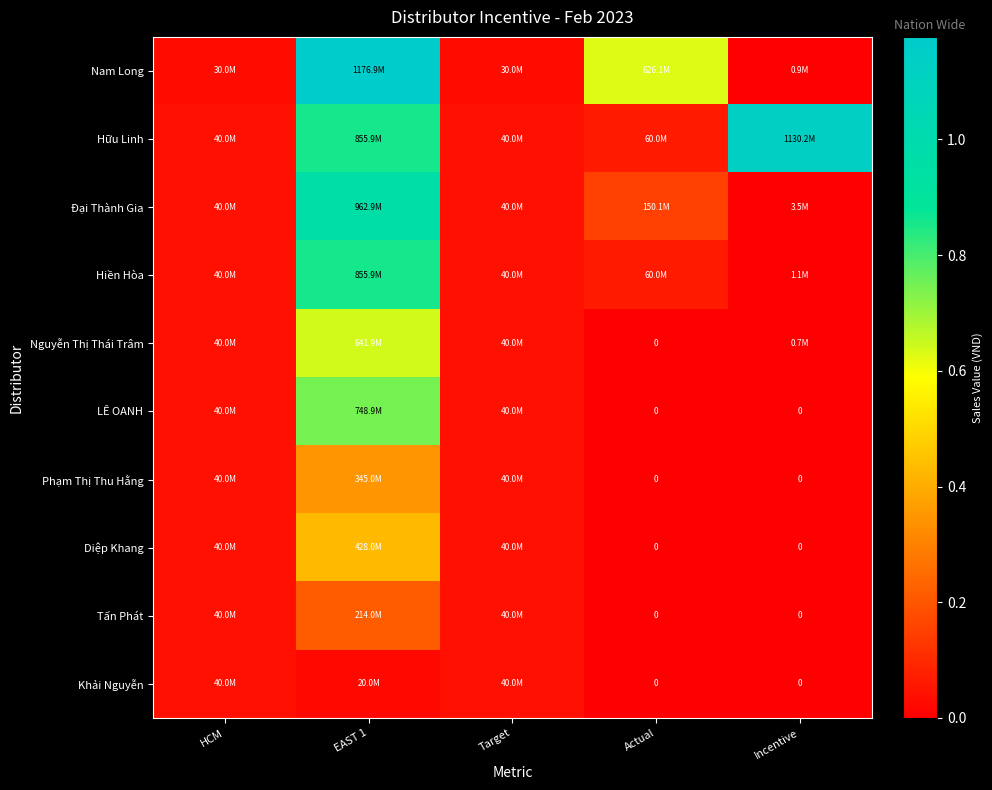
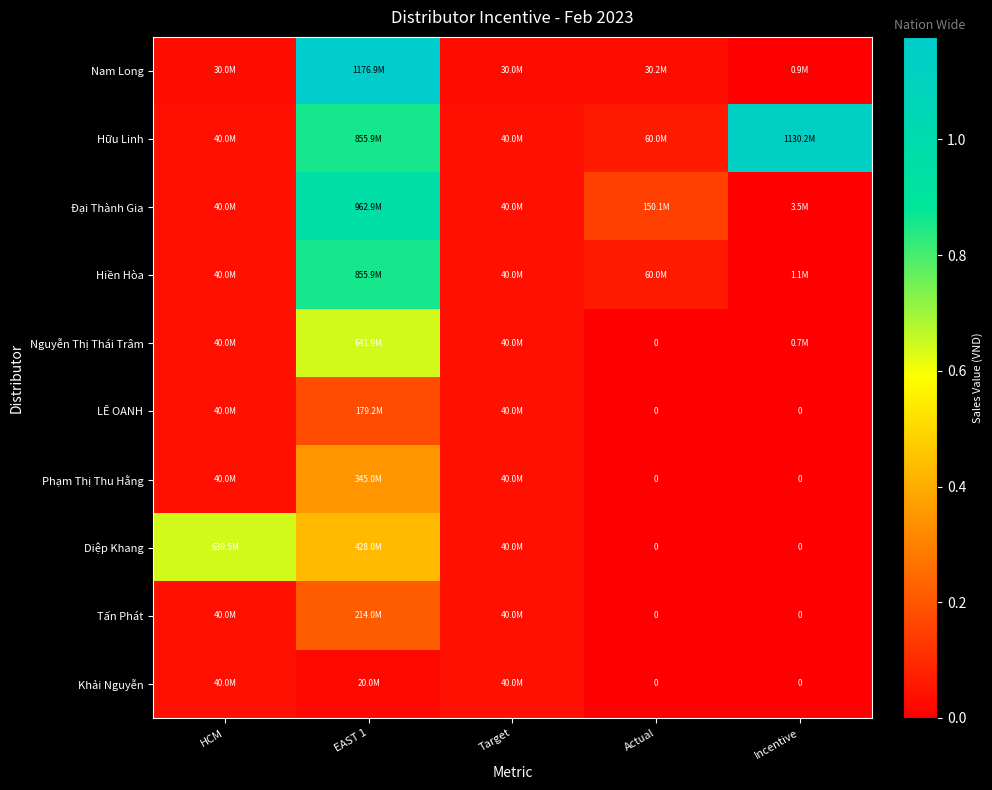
Nam Long, Actual: 626.1M -> 30.2M
LÊ OANH, EAST 1: 748.9M -> 179.2M
Diệp Khang, HCM: 40.0M -> 639.5M
